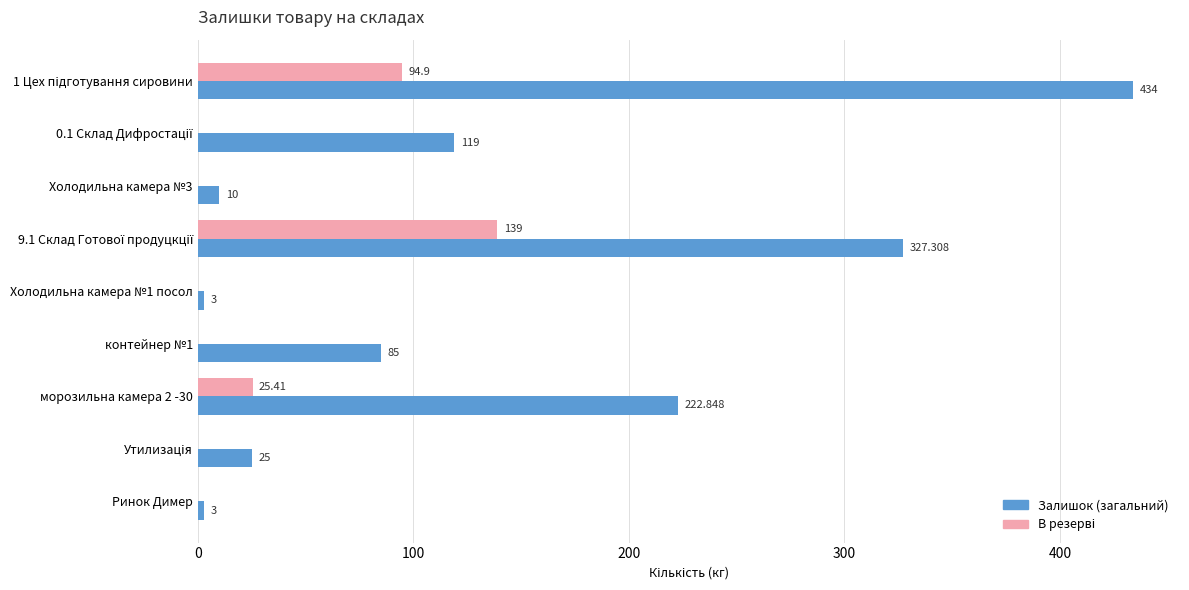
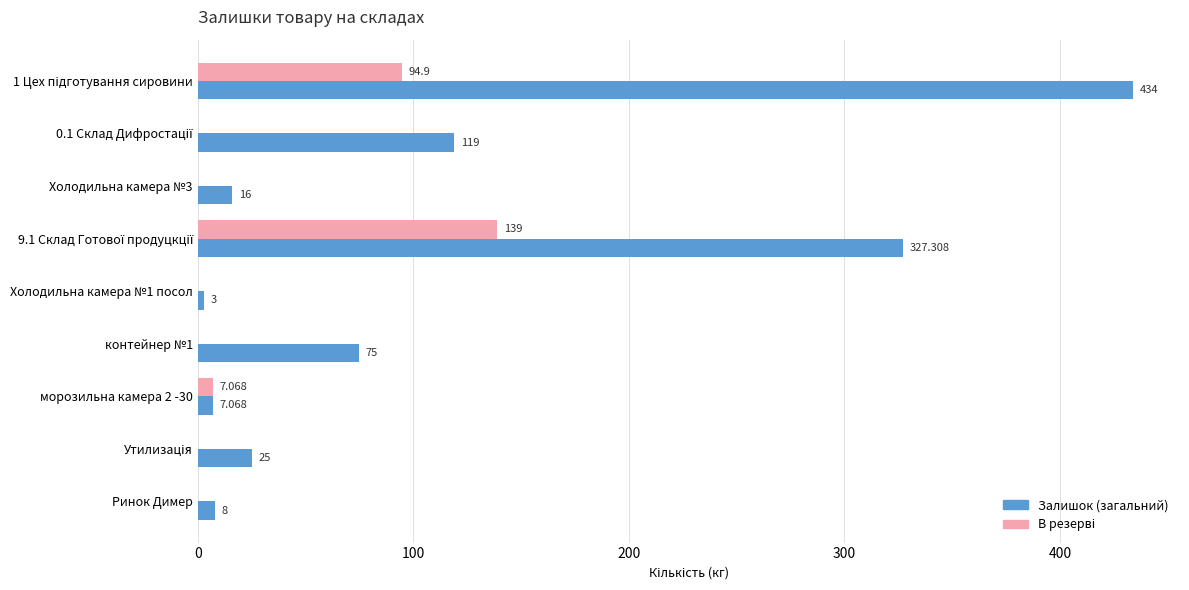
Залишок (загальний), Холодильна камера №3: 10 -> 16
Залишок (загальний), контейнер №1: 85 -> 75
В резерві, морозильна камера 2 -30: 25.41 -> 7.068
Залишок (загальний), морозильна камера 2 -30: 222.848 -> 7.068
Залишок (загальний), Ринок Димер: 3 -> 8
